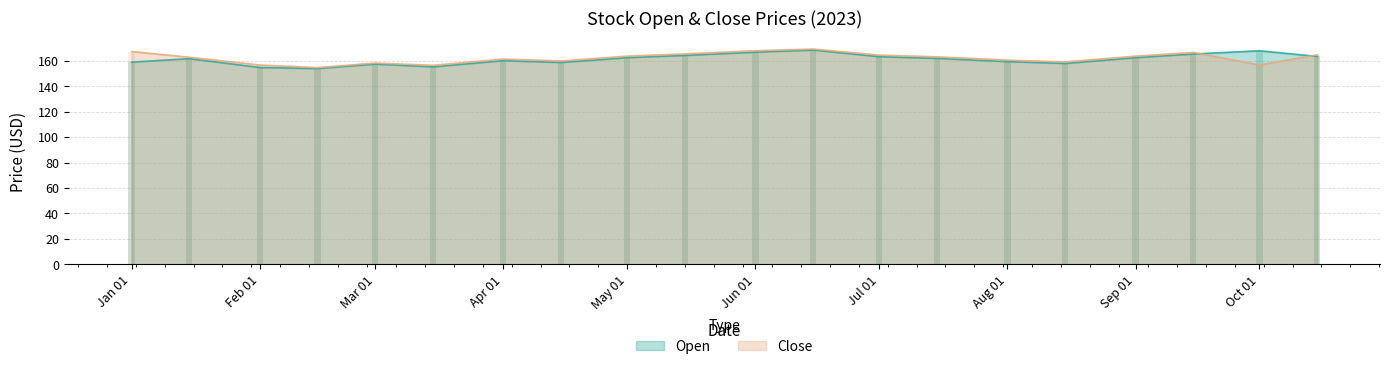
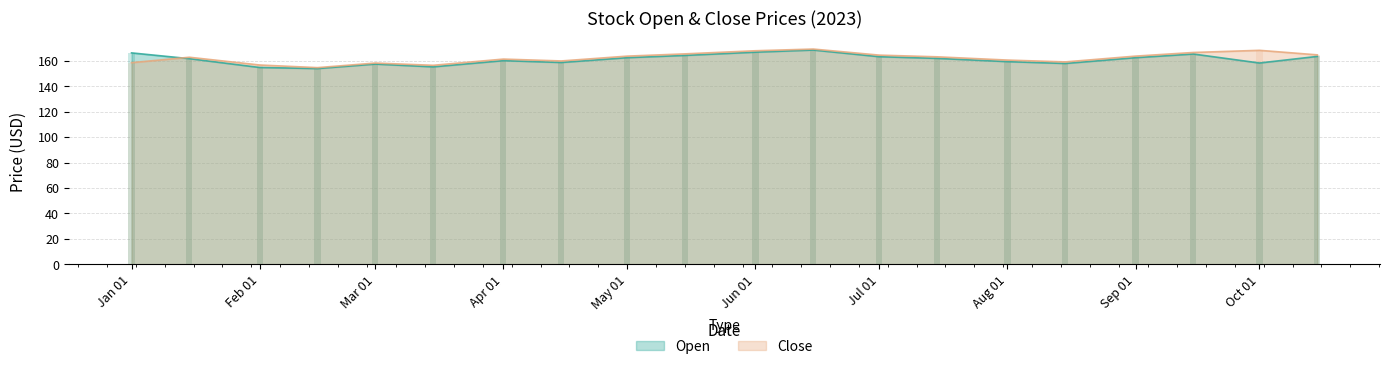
Open, Jan 01: 159 -> 166
Close, Jan 01: 167 -> 159
Open, Oct 01: 168 -> 158
Close, Oct 01: 157 -> 168
